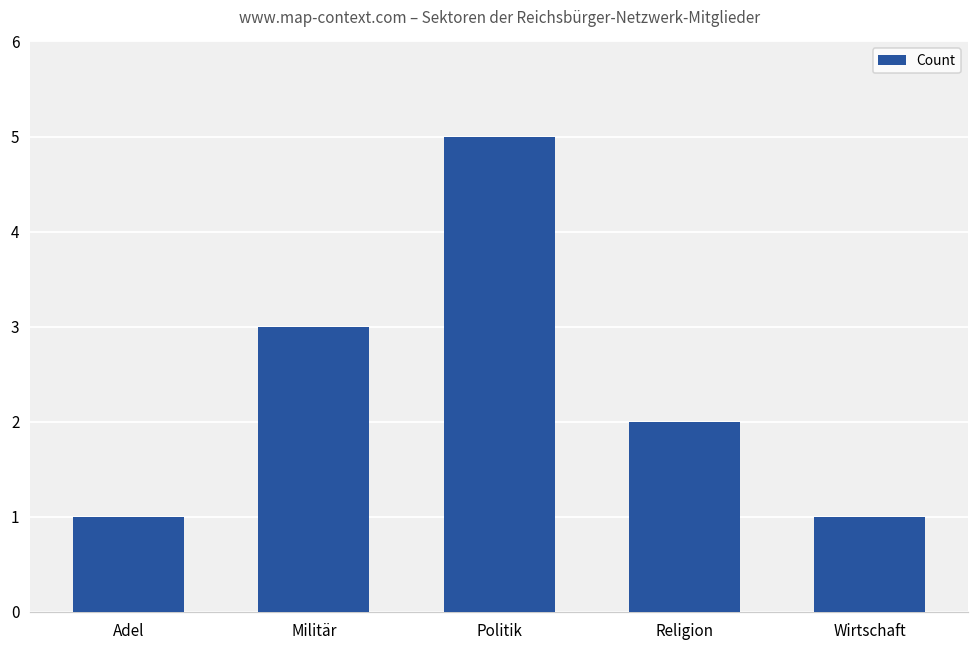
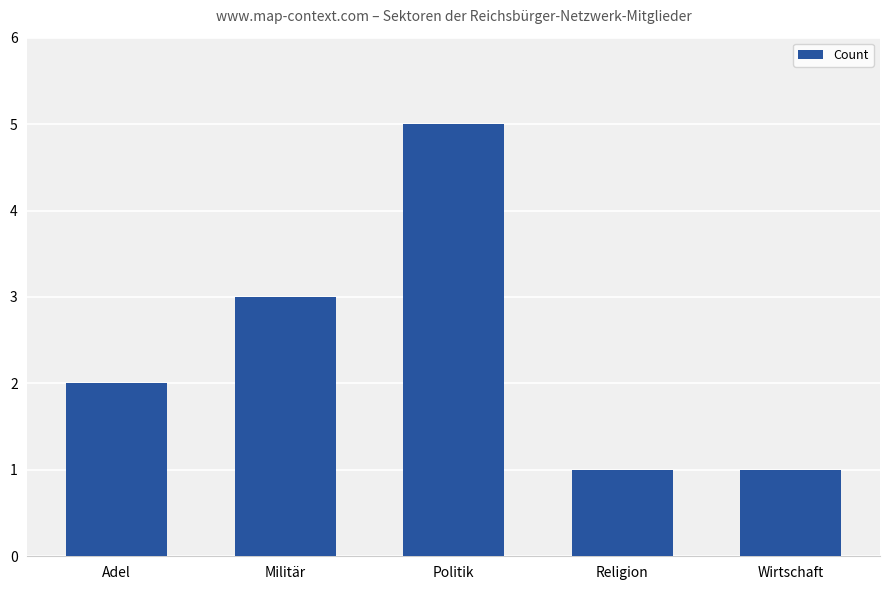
Adel: 1 -> 2
Religion: 2 -> 1
